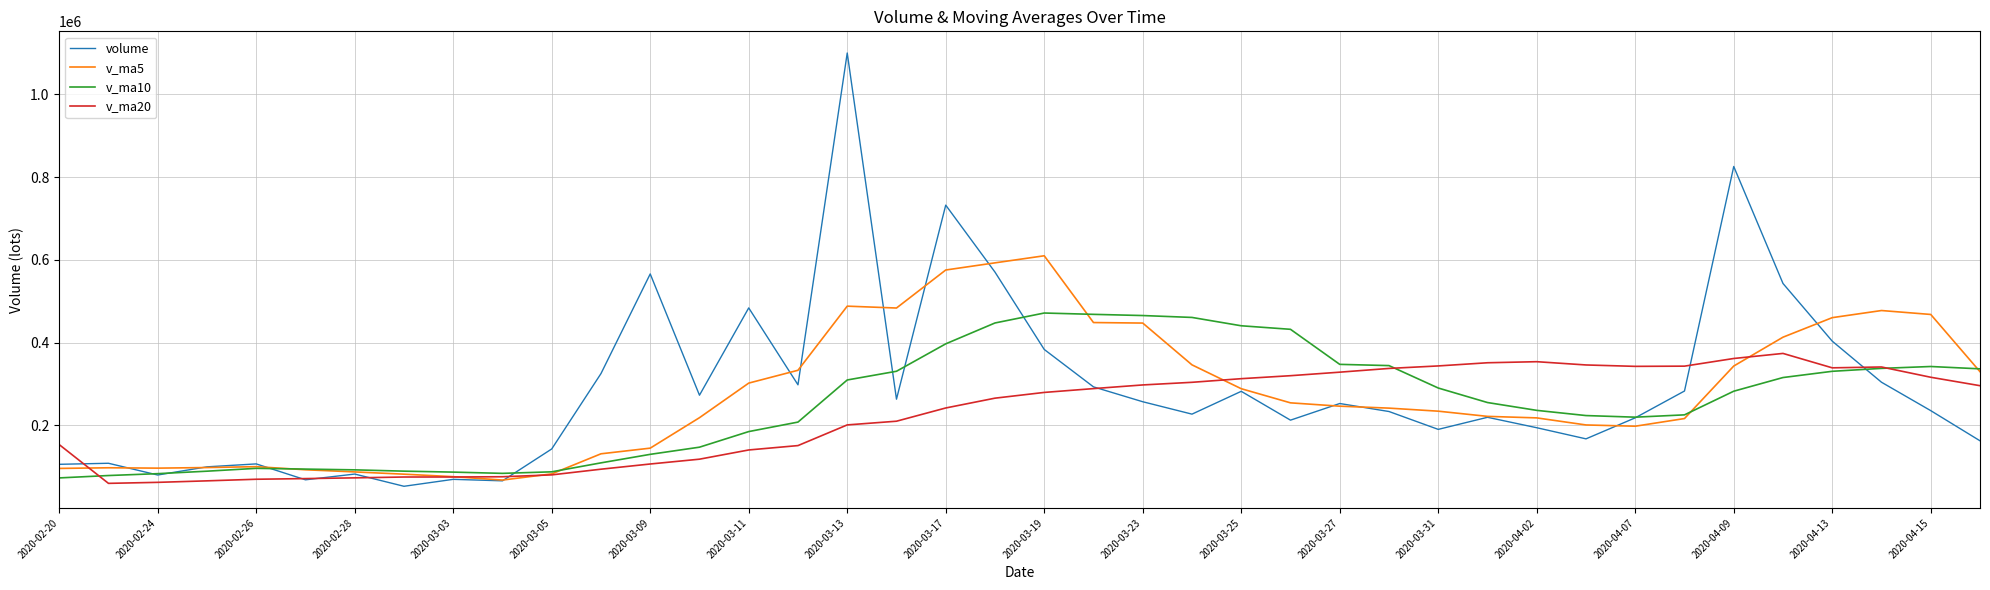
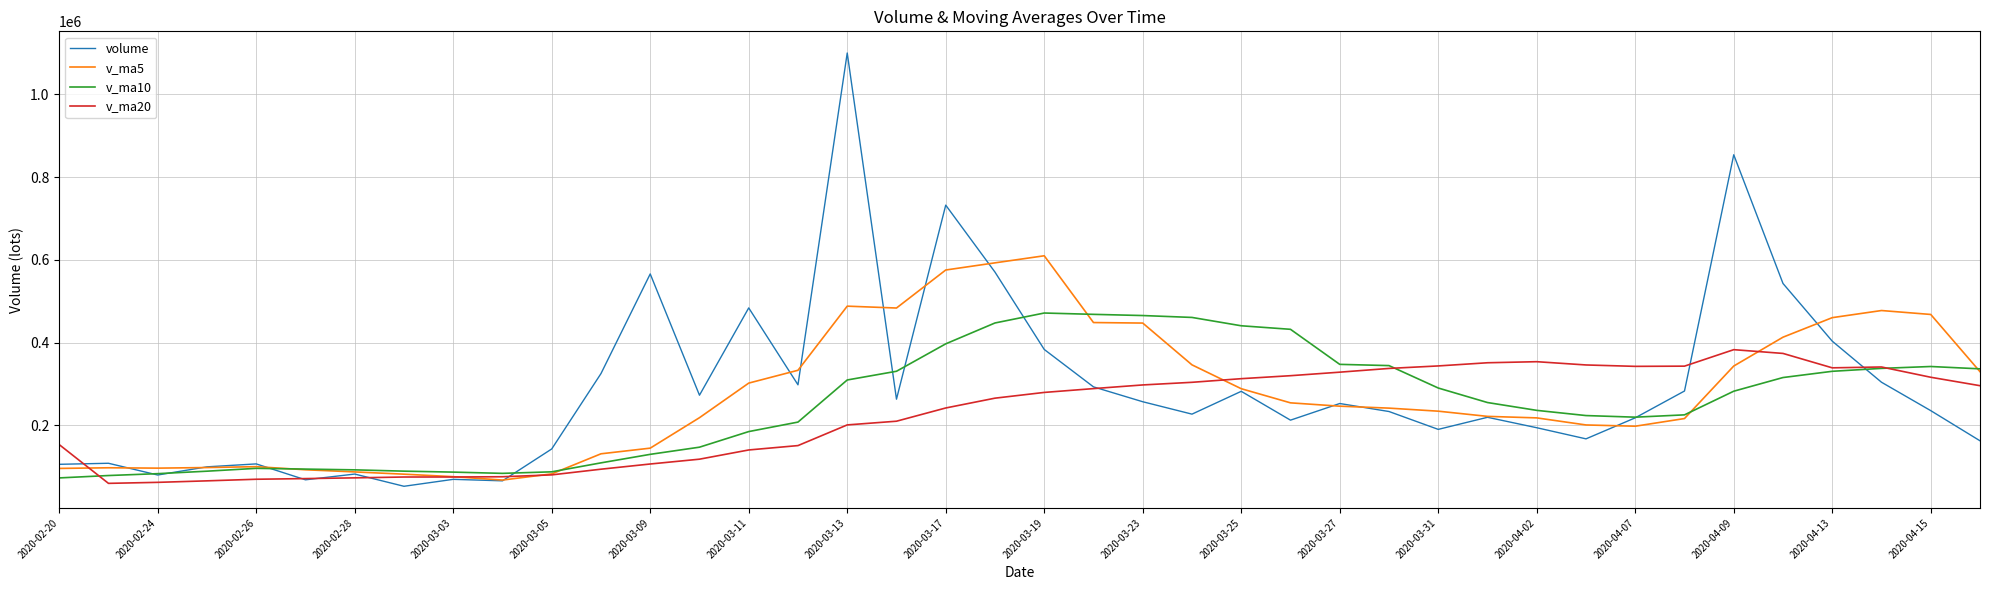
volume, 2020-04-09: 830000 -> 850000
v_ma20, 2020-04-09: 360000 -> 380000
